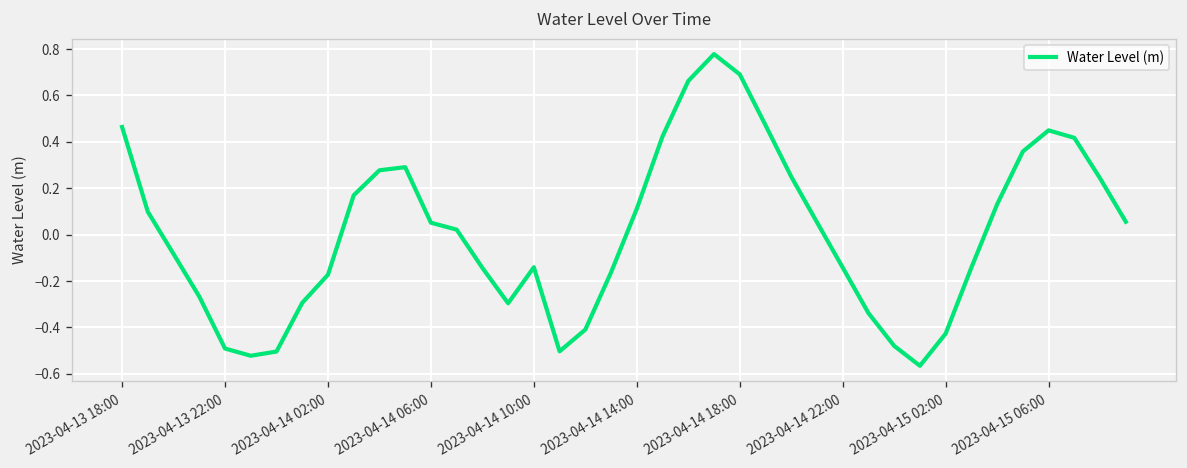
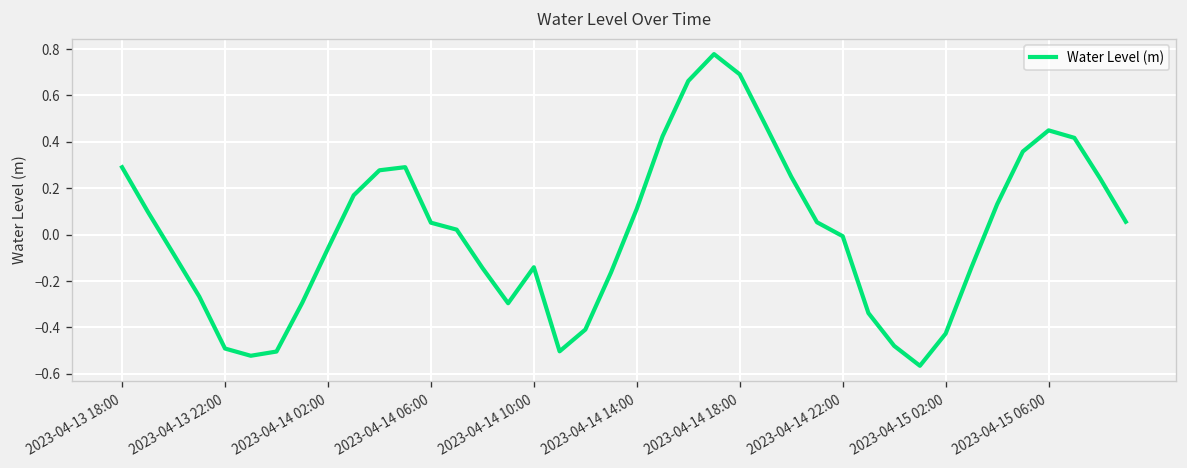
2023-04-13 18:00: 0.46 -> 0.29
2023-04-14 02:00: -0.17 -> -0.06
2023-04-14 22:00: -0.14 -> -0.01
